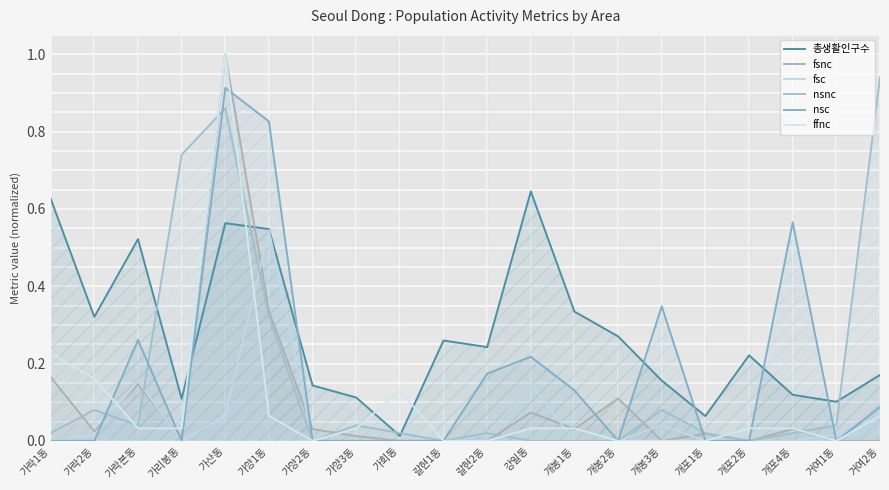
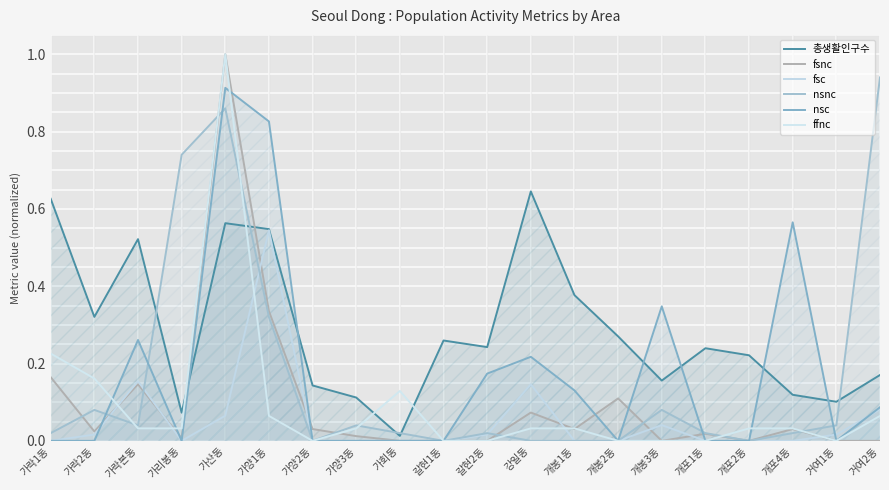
총생활인구수, 가리봉동: 0.11 -> 0.07
총생활인구수, 개봉1동: 0.33 -> 0.38
총생활인구수, 개포1동: 0.06 -> 0.24
